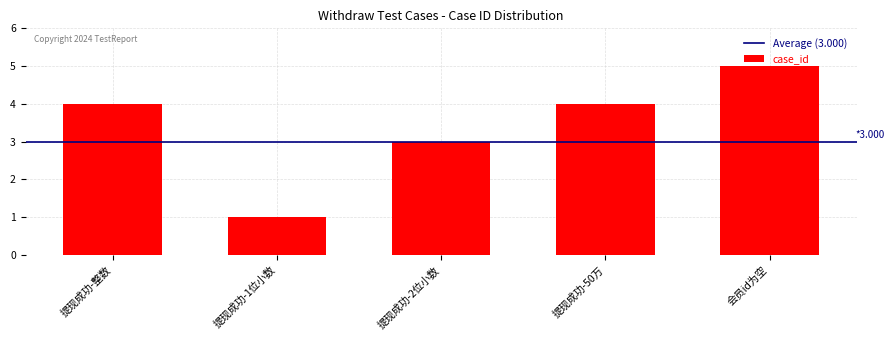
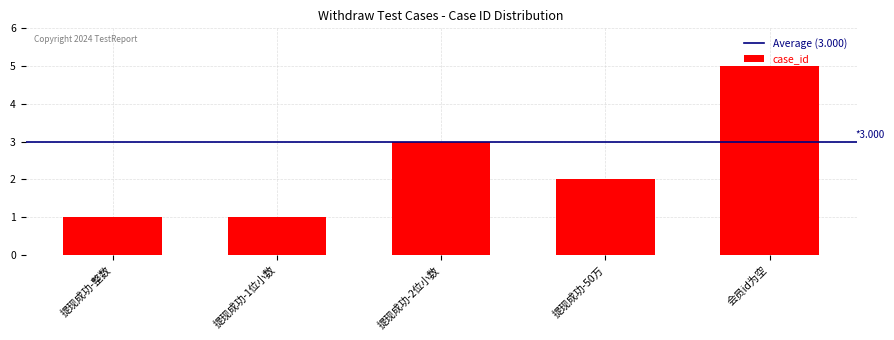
提现成功-整数: 4 -> 1
提现成功-50万: 4 -> 2
